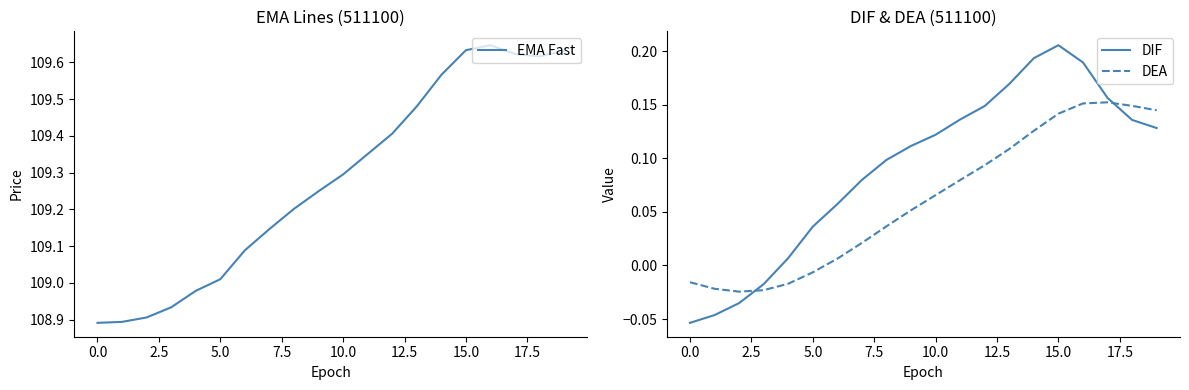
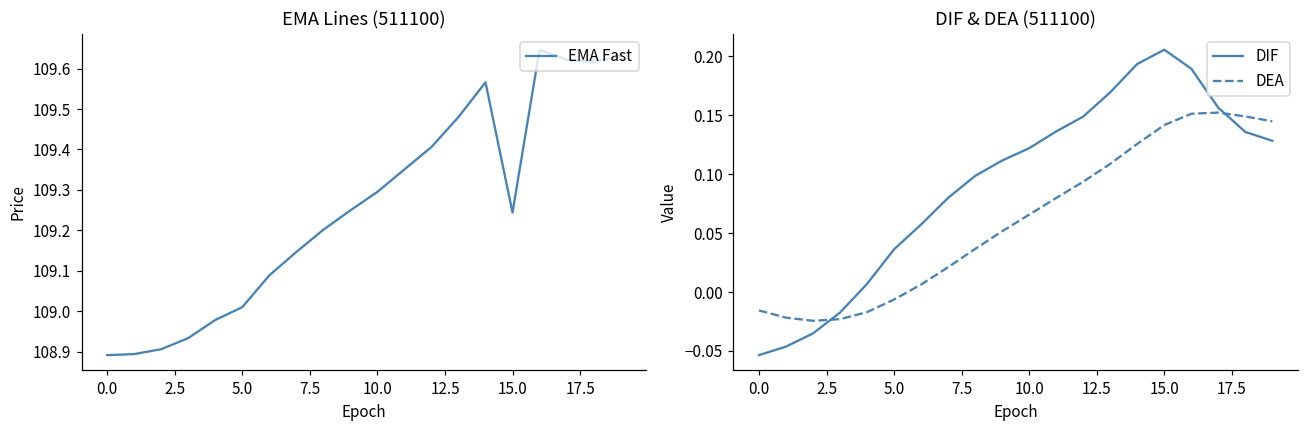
EMA Lines (511100), 15.0: 109.63 -> 109.24
